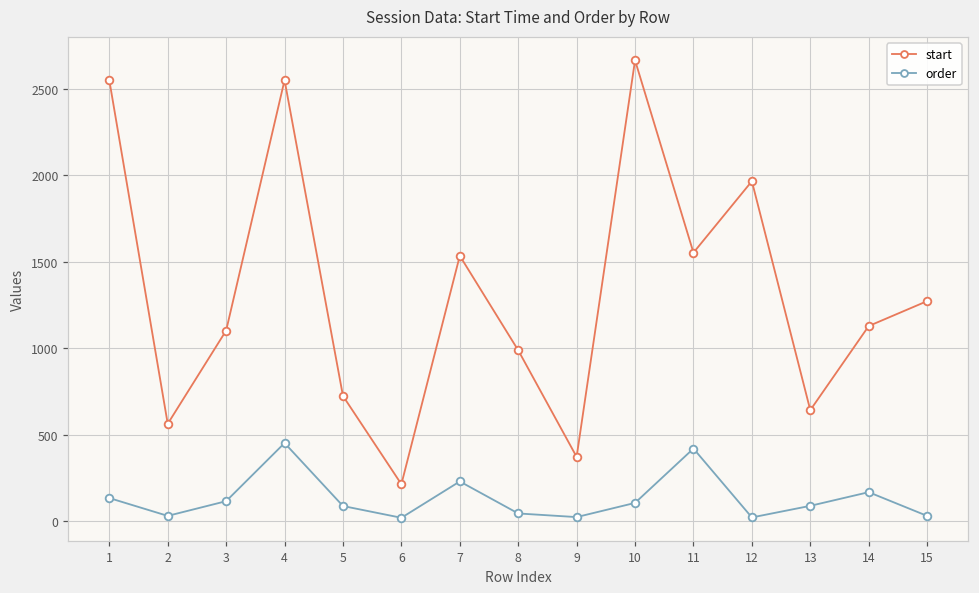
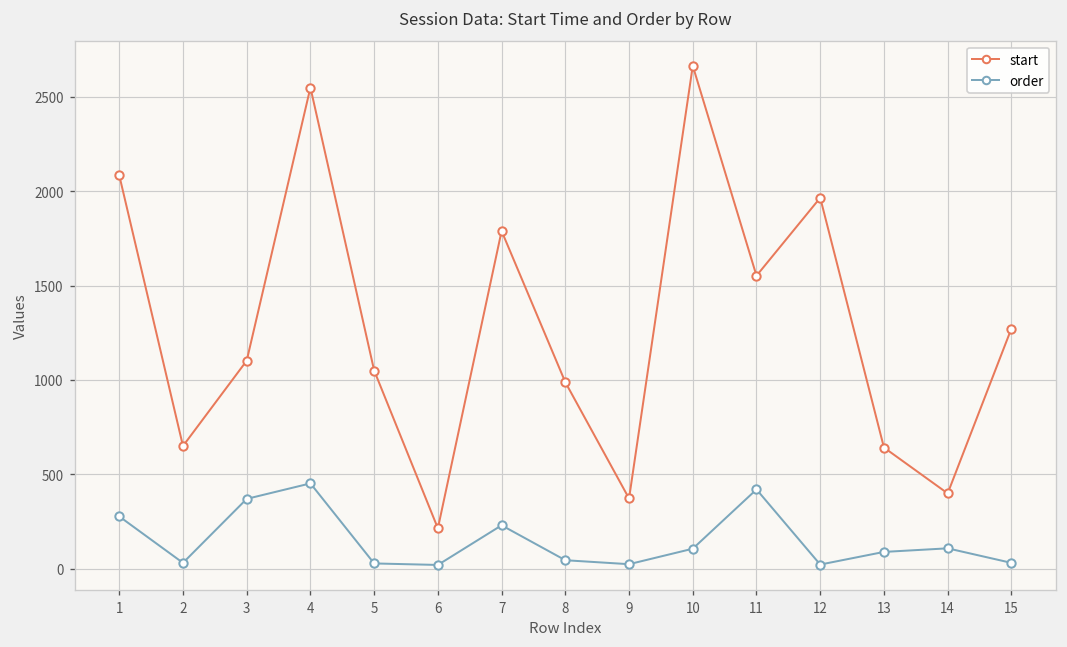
start, 1: 2550 -> 2080
order, 1: 130 -> 280
start, 2: 560 -> 650
order, 3: 120 -> 370
start, 5: 720 -> 1050
order, 5: 90 -> 30
start, 7: 1530 -> 1790
start, 14: 1130 -> 400
order, 14: 170 -> 110
